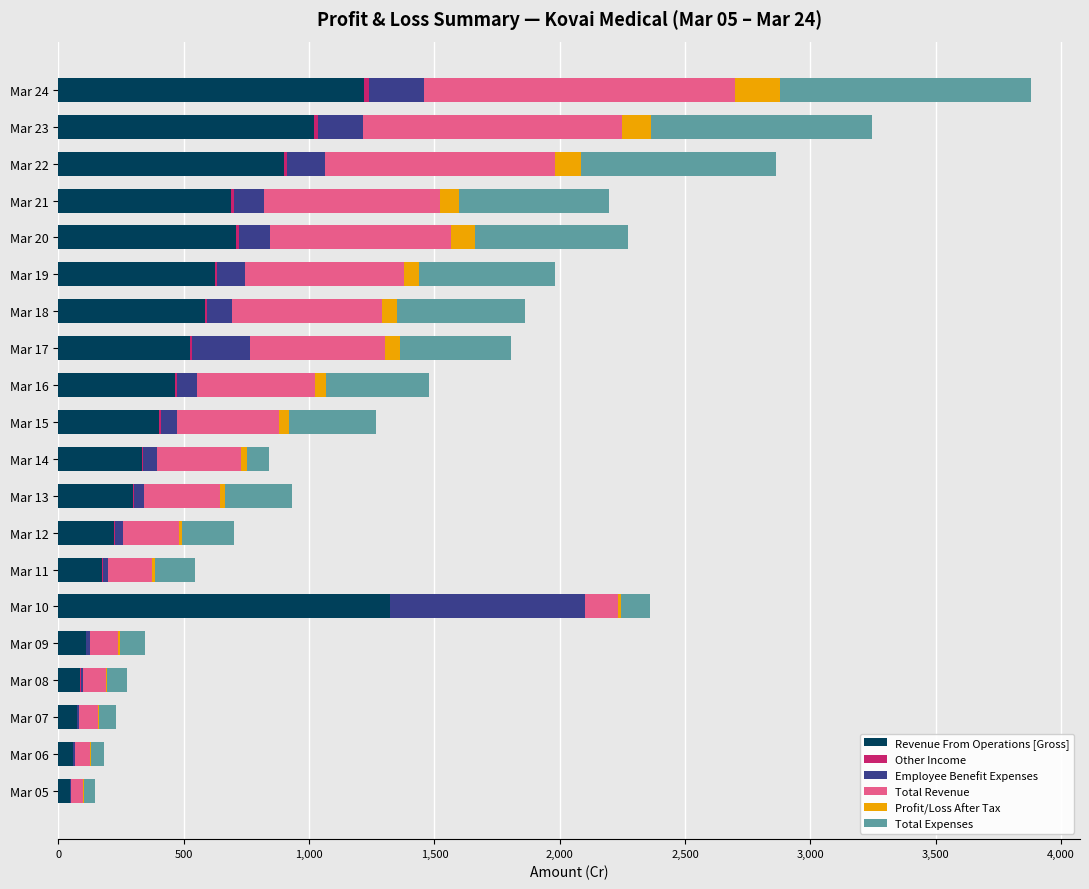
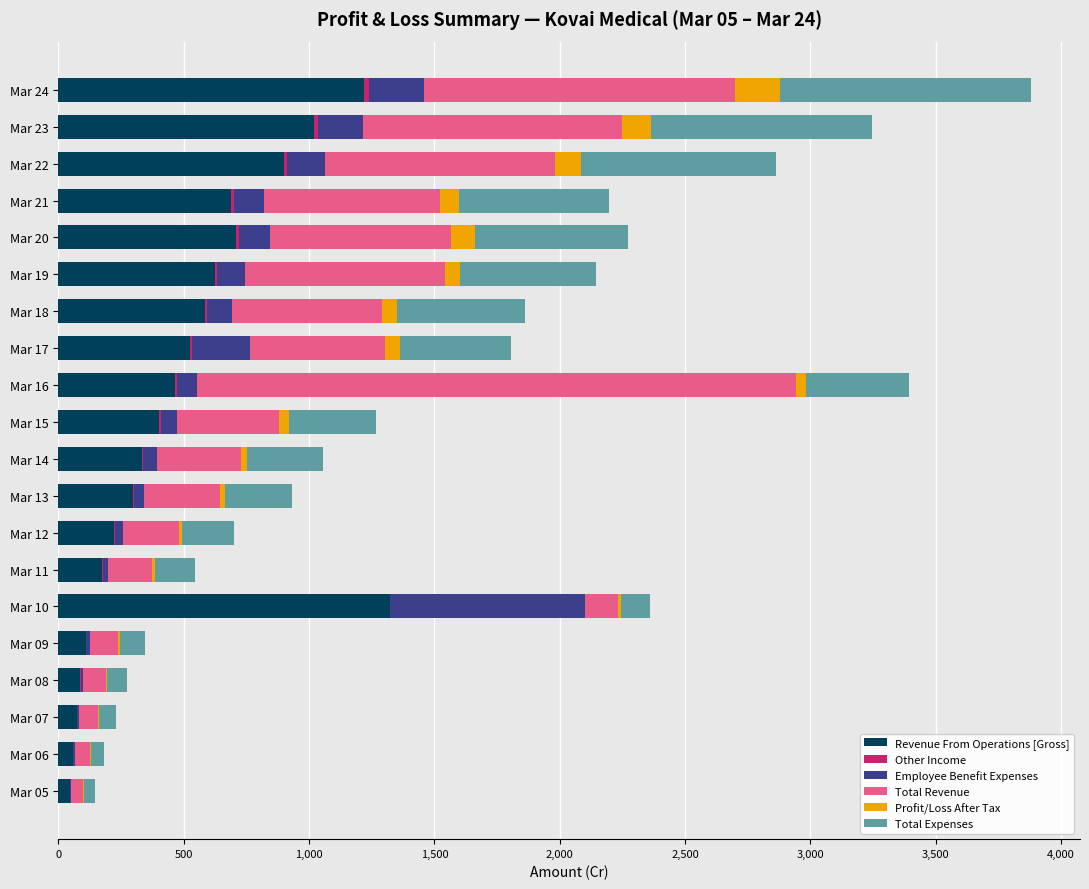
Total Revenue, Mar 19: 640 -> 800
Total Revenue, Mar 16: 470 -> 2,390
Total Expenses, Mar 14: 90 -> 300
